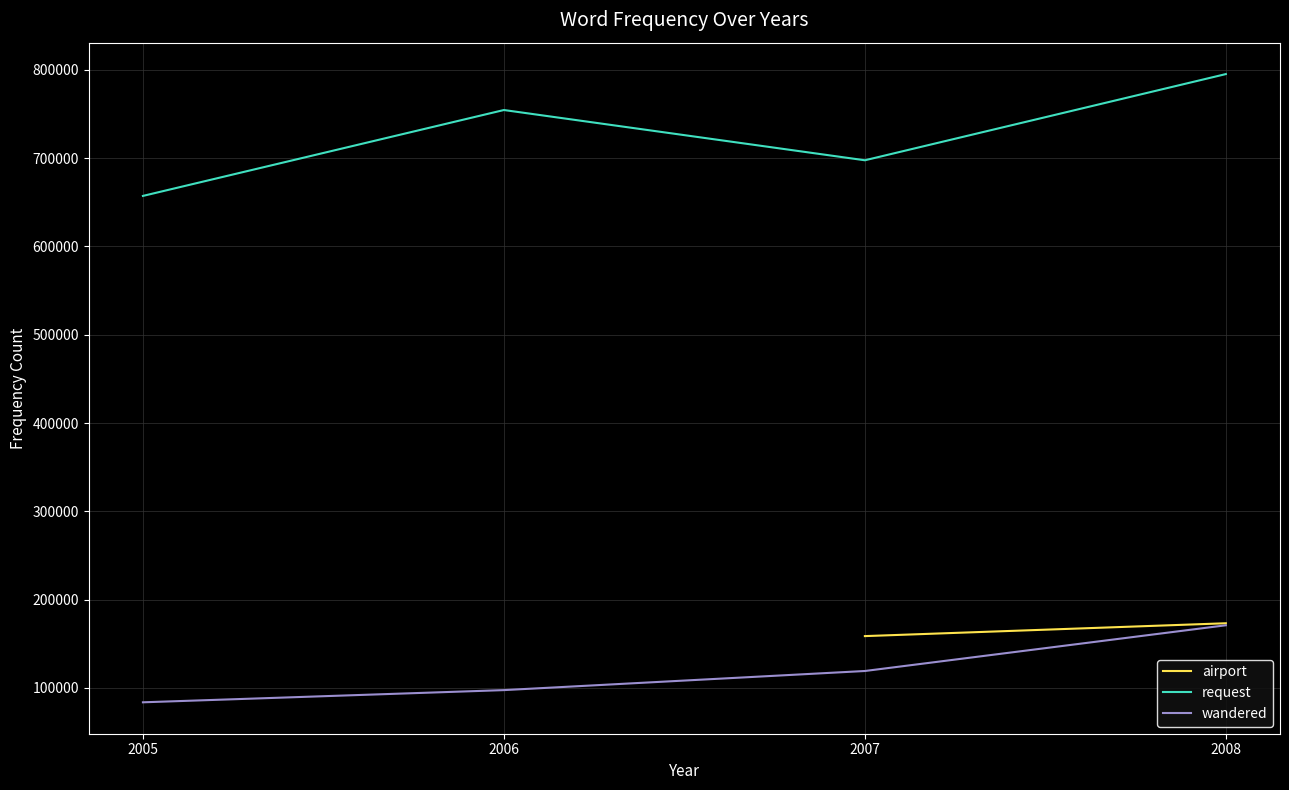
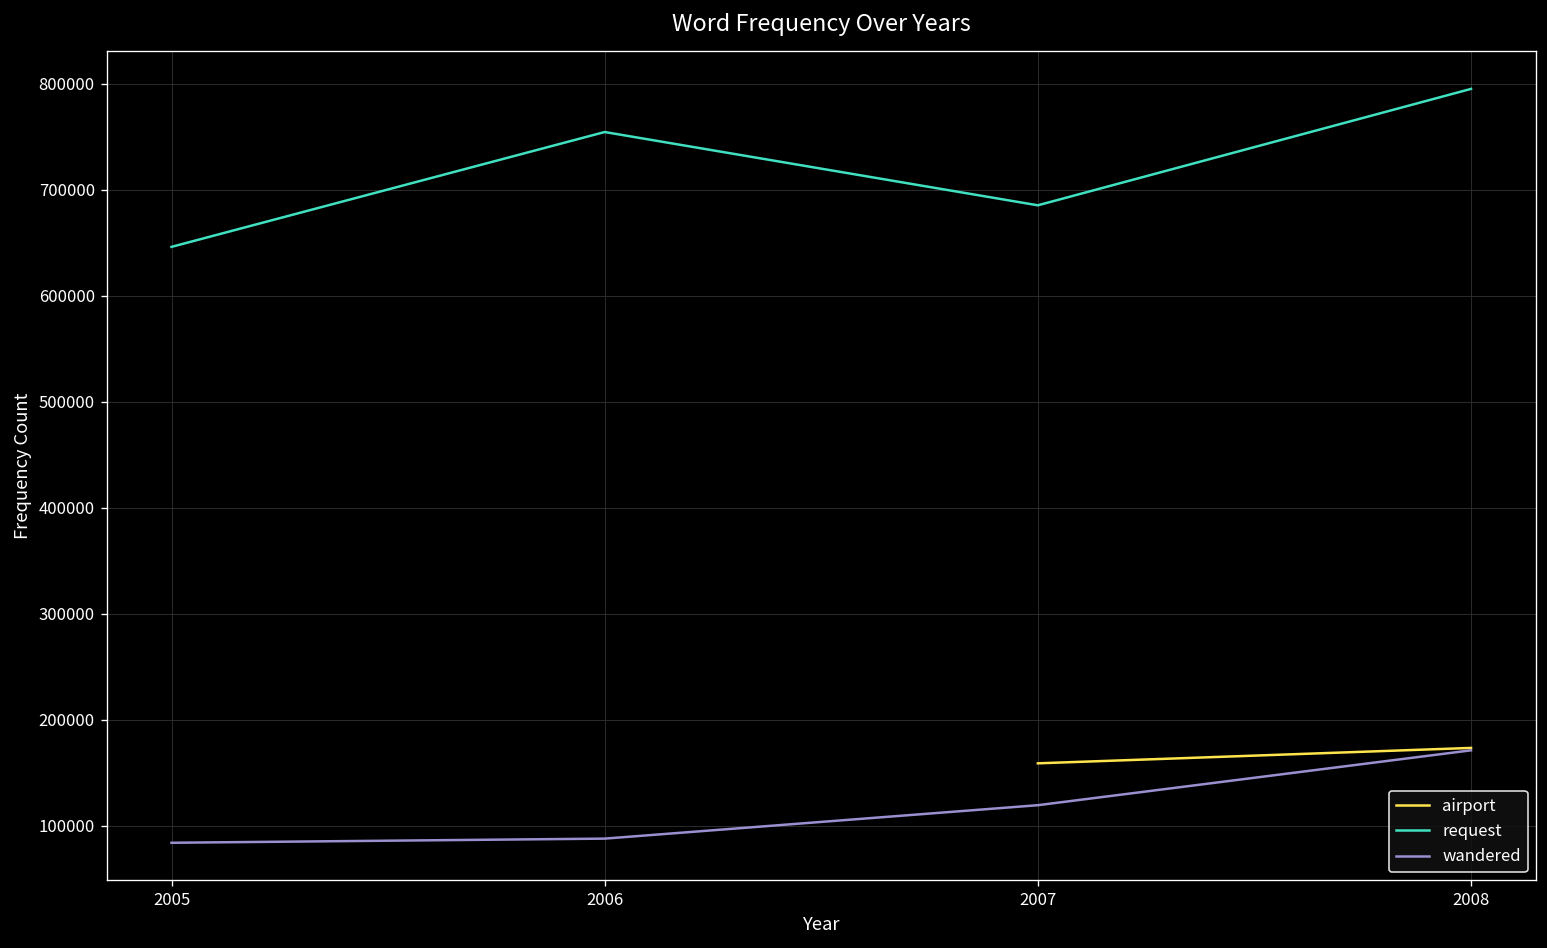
request, 2005: 660000 -> 650000
wandered, 2006: 100000 -> 90000
request, 2007: 700000 -> 690000
